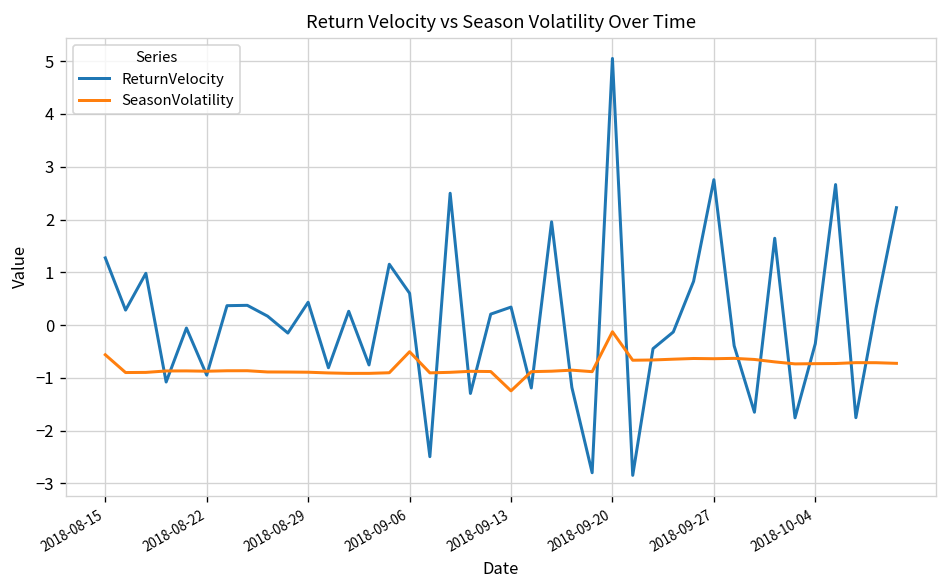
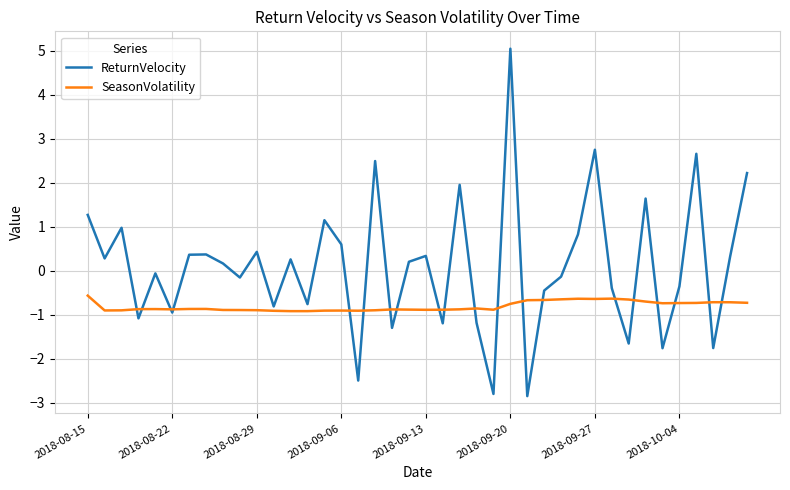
SeasonVolatility, 2018-09-06: -0.5 -> -0.9
SeasonVolatility, 2018-09-13: -1.2 -> -0.9
SeasonVolatility, 2018-09-20: -0.1 -> -0.7
